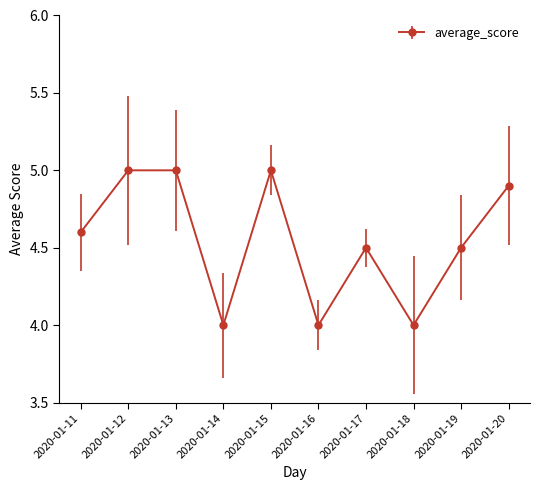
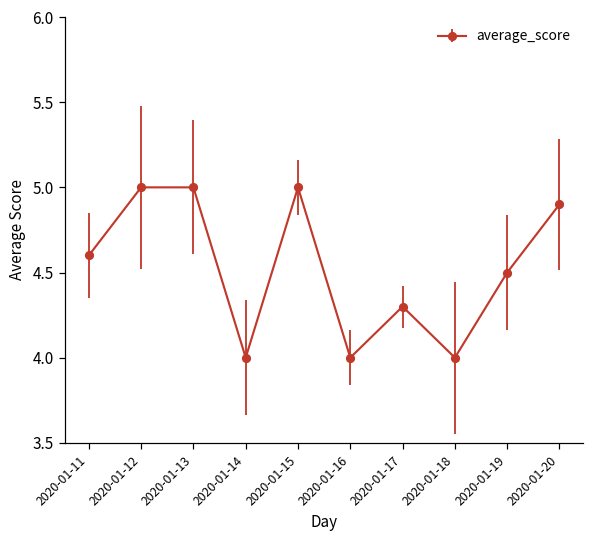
2020-01-17: 4.5 -> 4.3
